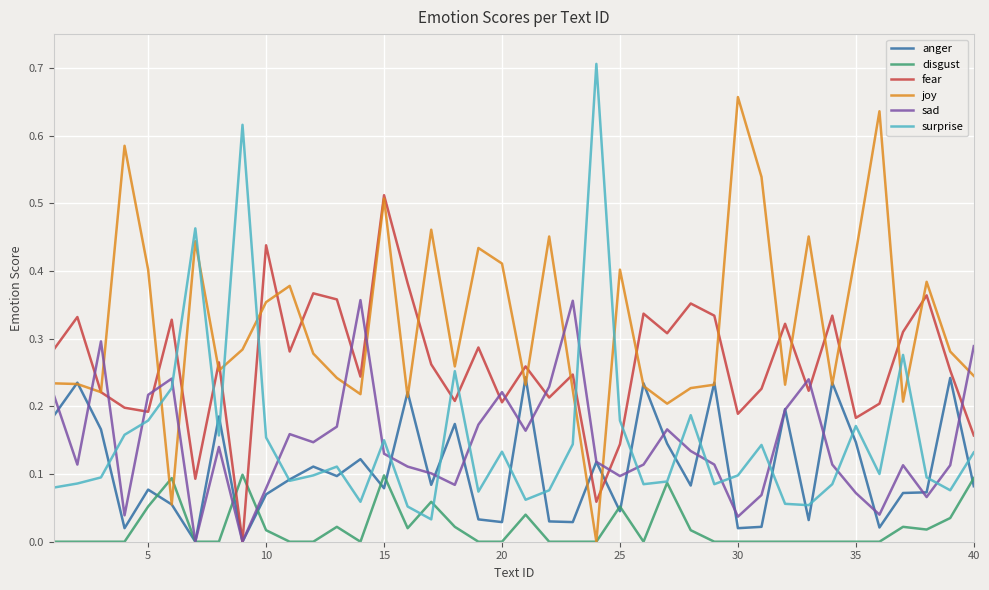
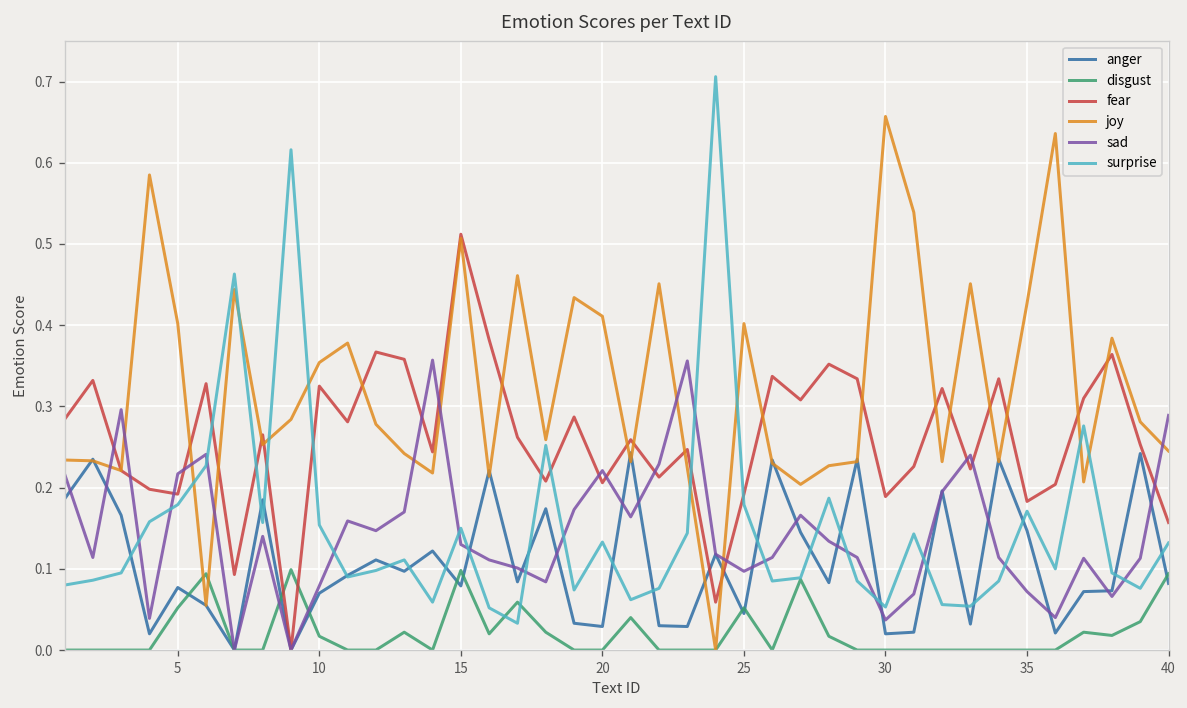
fear, 10: 0.44 -> 0.33
fear, 25: 0.14 -> 0.19
surprise, 30: 0.10 -> 0.05
